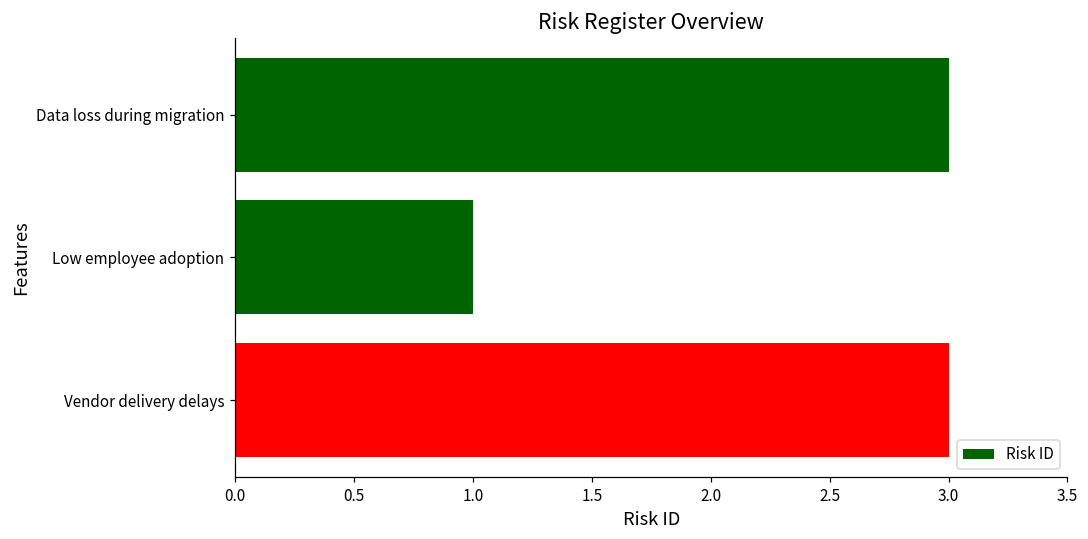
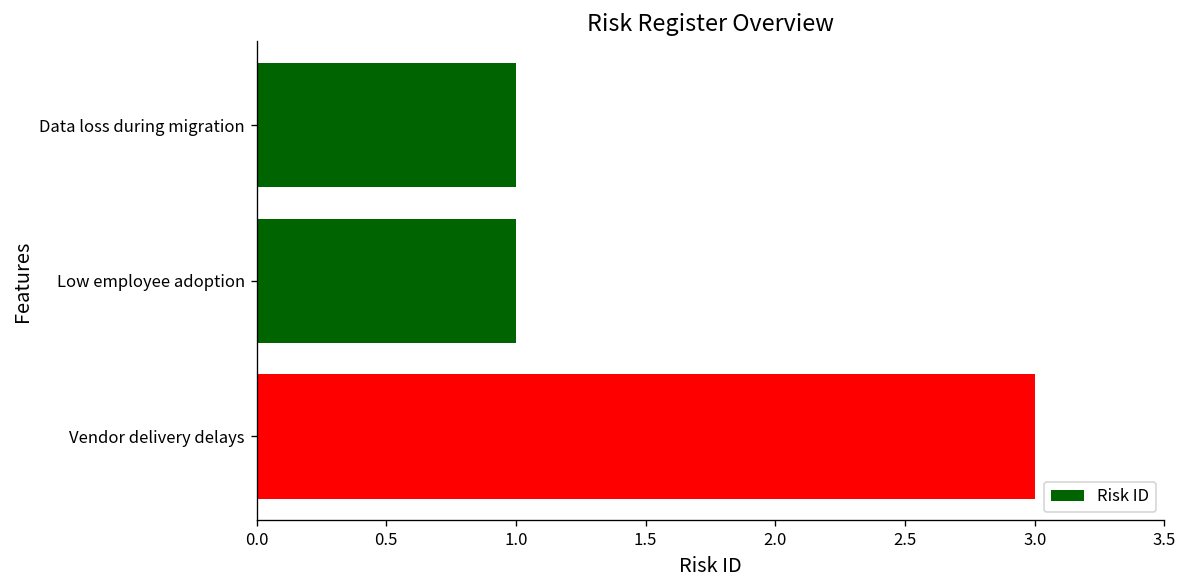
Data loss during migration: 3 -> 1
